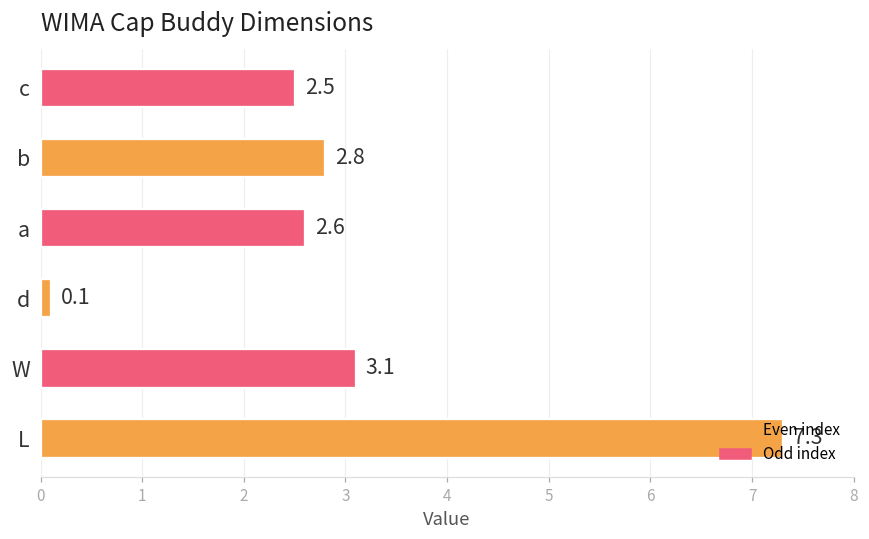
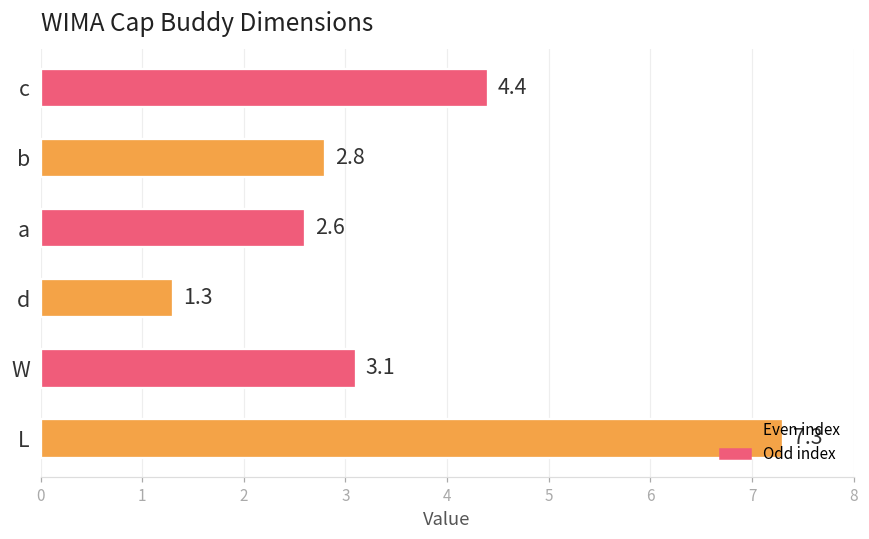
c: 2.5 -> 4.4
d: 0.1 -> 1.3
